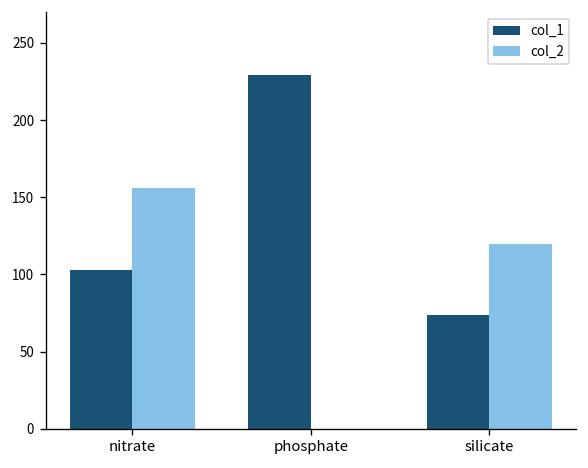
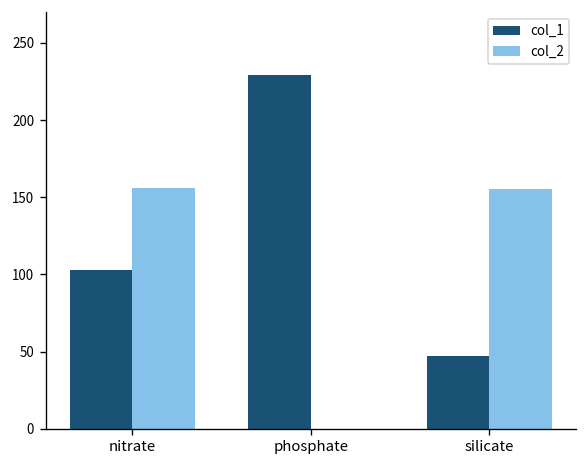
col_1, silicate: 74 -> 47
col_2, silicate: 120 -> 155
